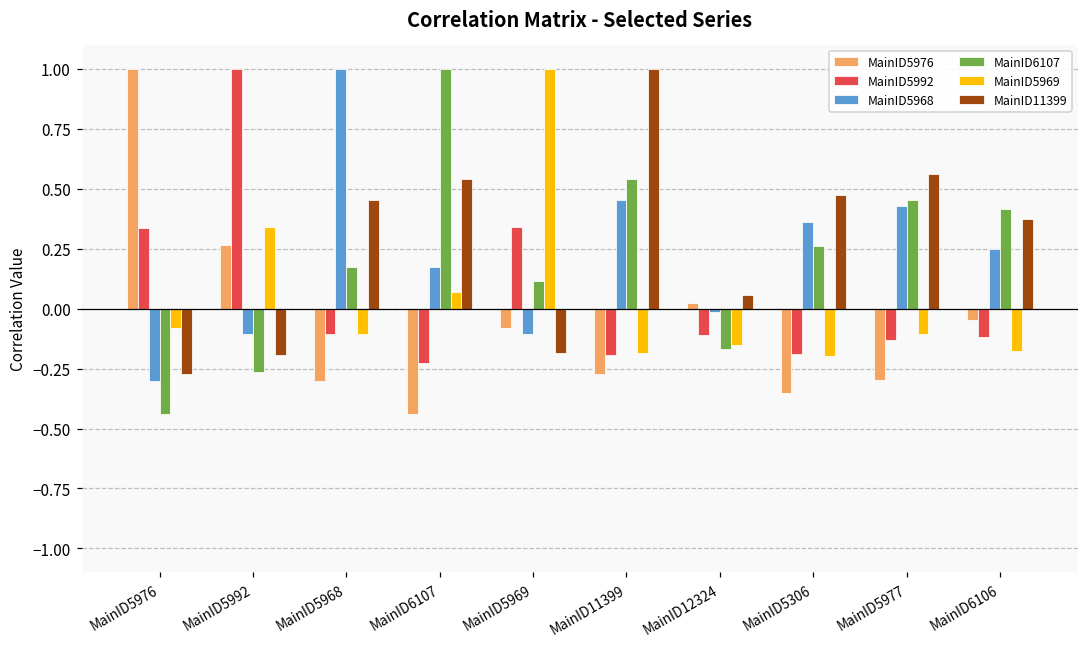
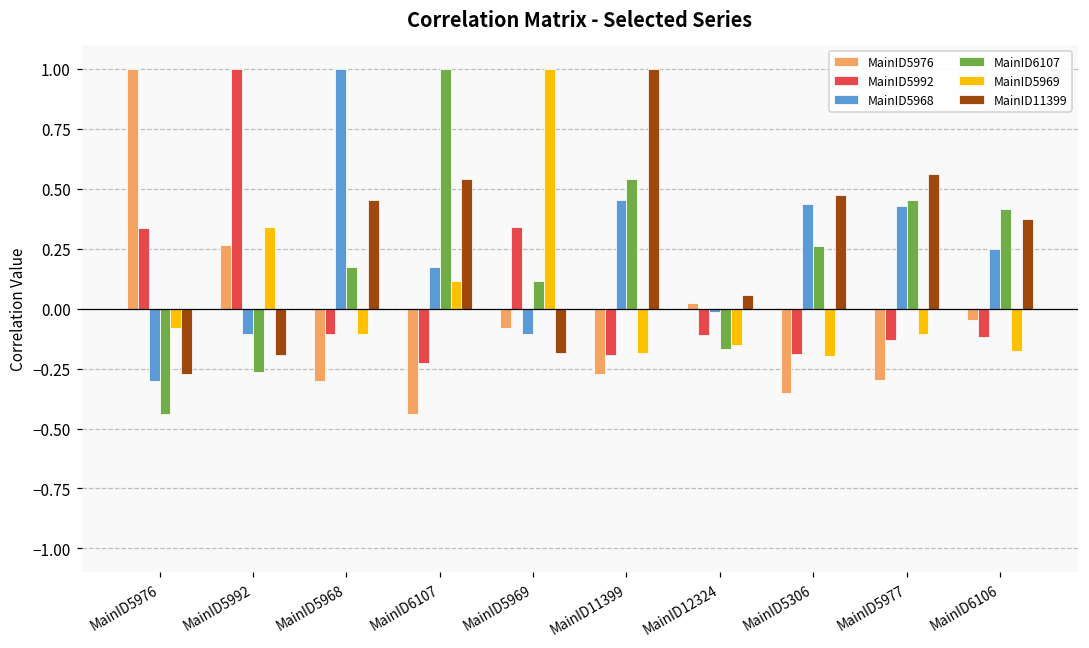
MainID5969, MainID6107: 0.07 -> 0.12
MainID5968, MainID5306: 0.36 -> 0.43
